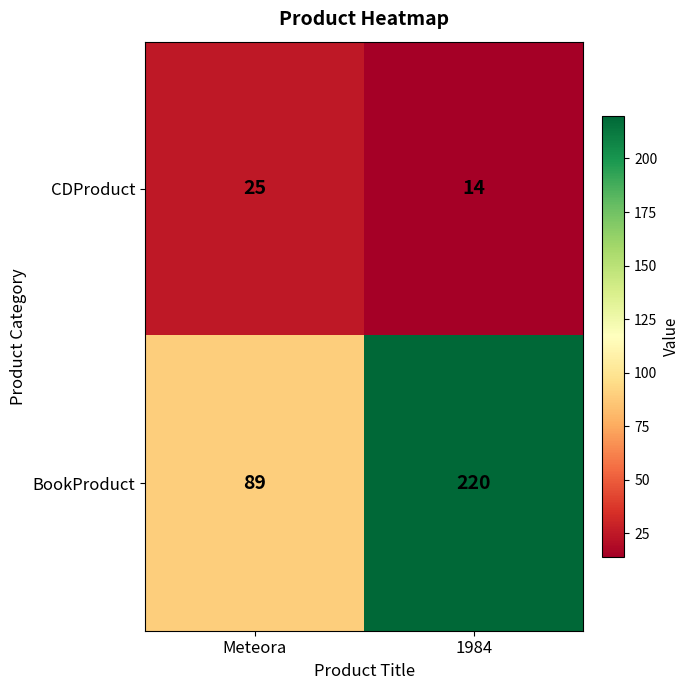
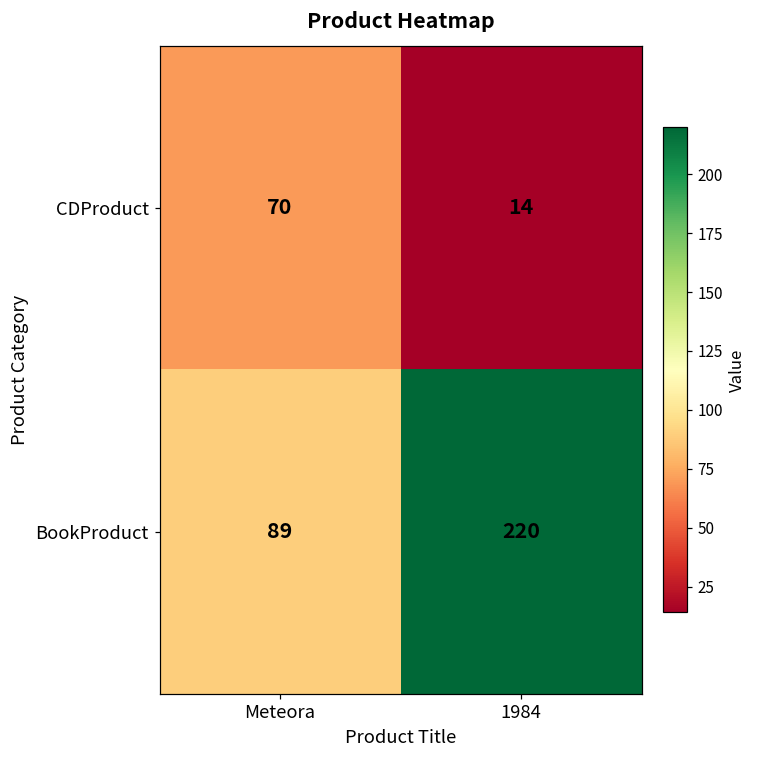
CDProduct, Meteora: 25 -> 70
